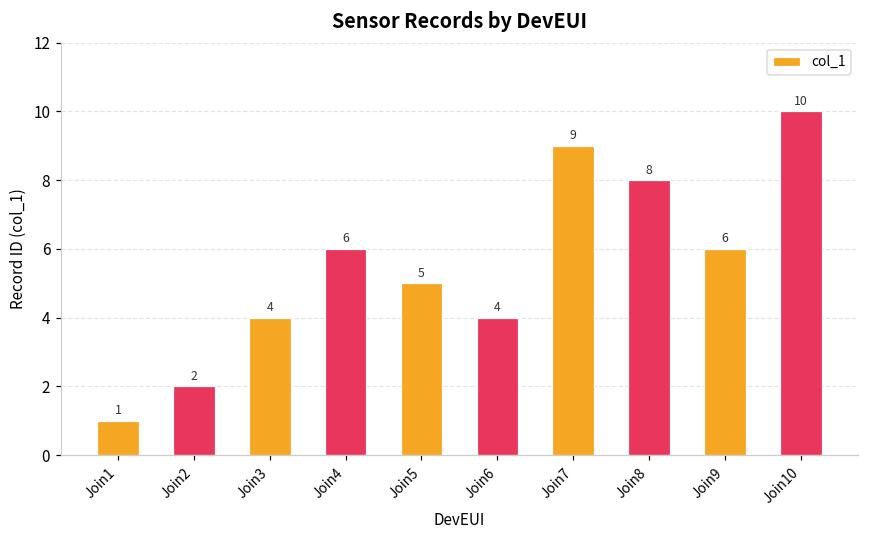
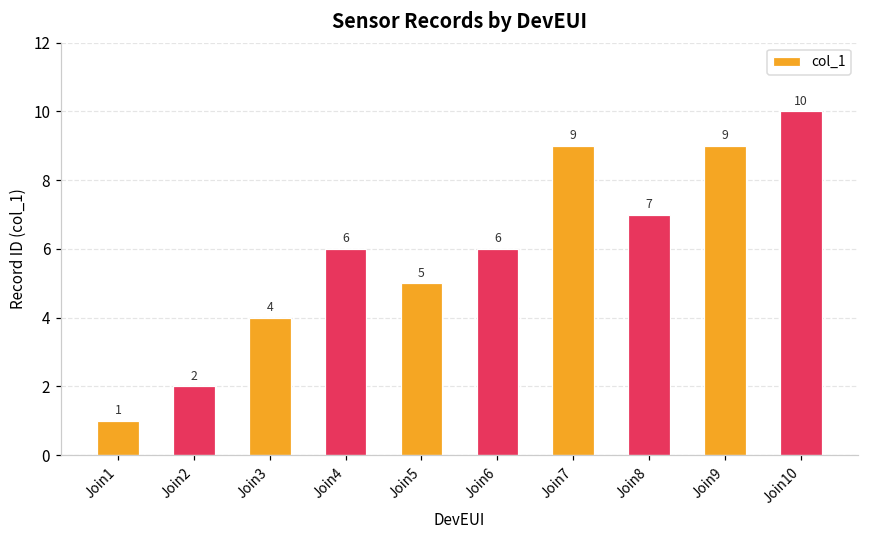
Join6: 4 -> 6
Join8: 8 -> 7
Join9: 6 -> 9
